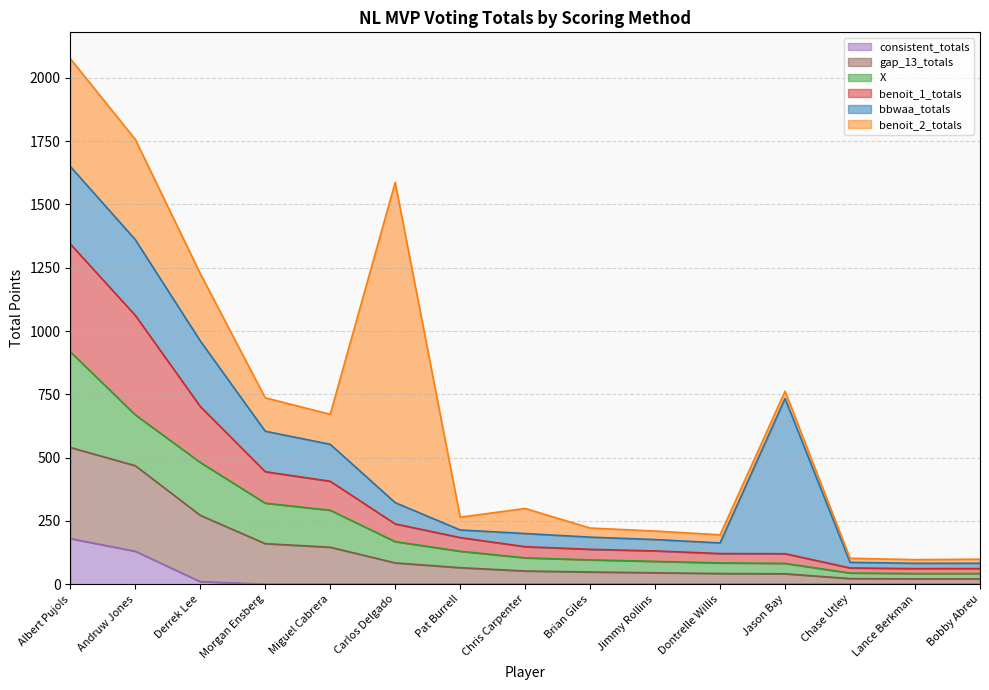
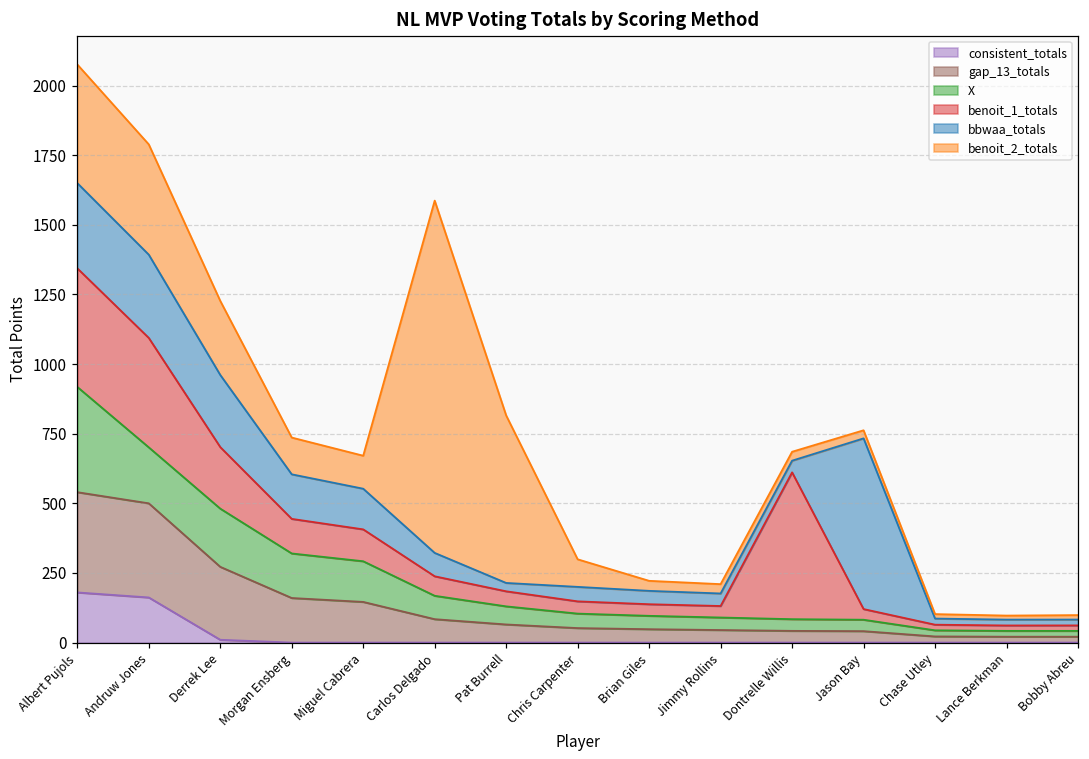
consistent_totals, Andruw Jones: 130 -> 160
benoit_2_totals, Pat Burrell: 50 -> 600
benoit_1_totals, Dontrelle Willis: 40 -> 530
